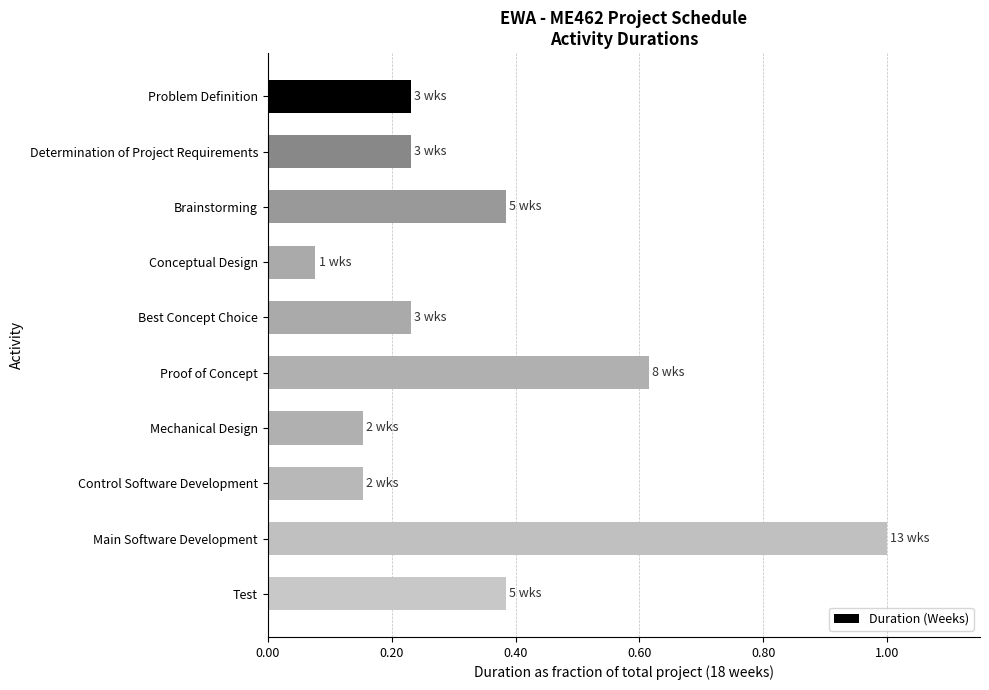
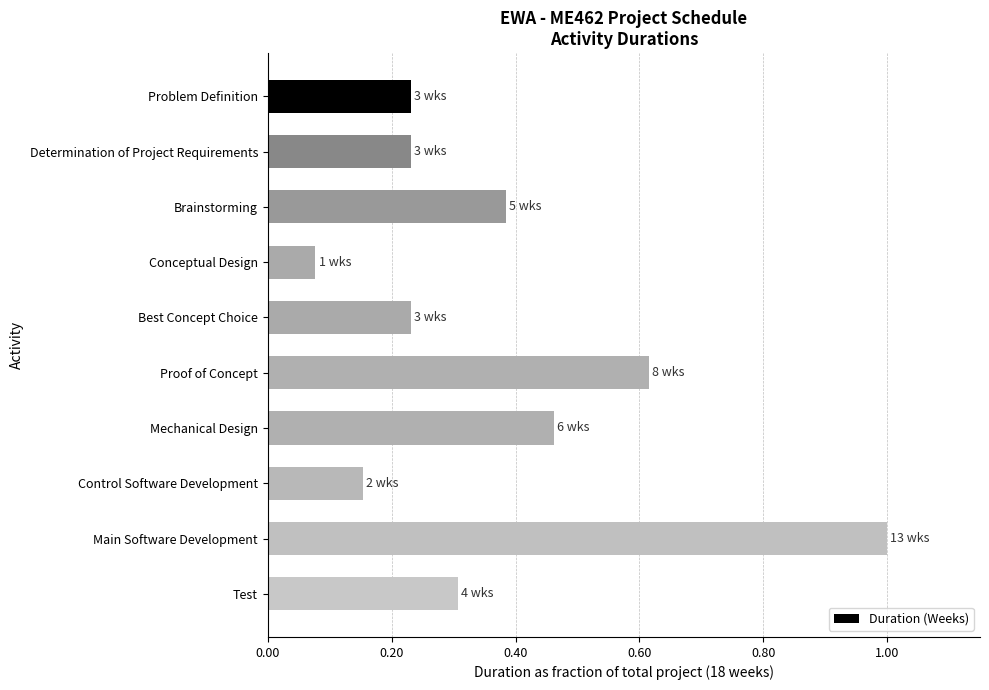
Mechanical Design: 2 -> 6
Test: 5 -> 4
